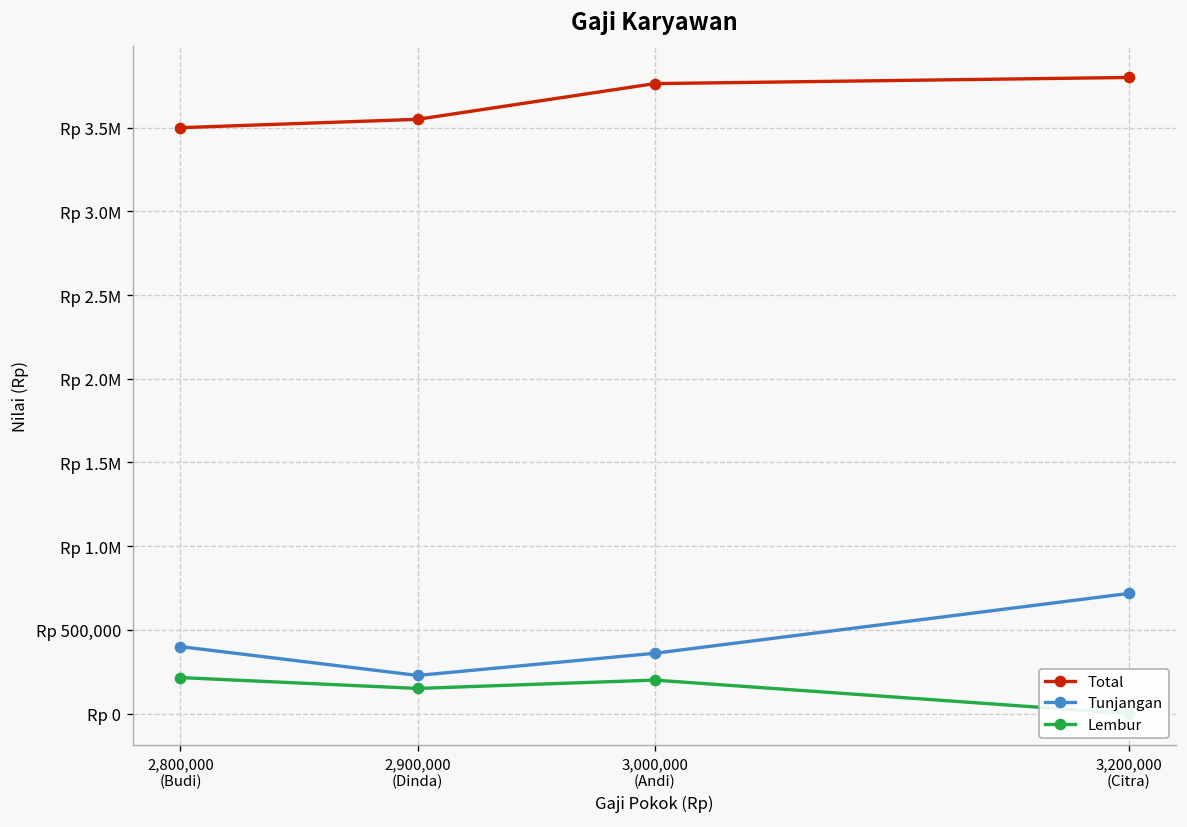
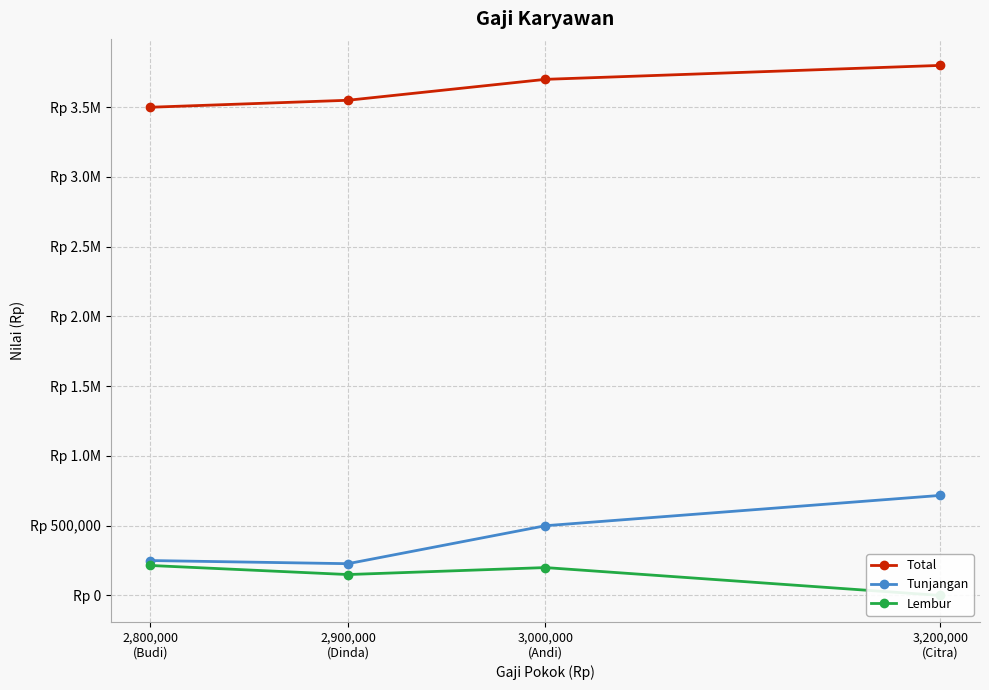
Tunjangan, 2,800,000 (Budi): Rp 400,000 -> Rp 250,000
Total, 3,000,000 (Andi): Rp 3,760,000 -> Rp 3,700,000
Tunjangan, 3,000,000 (Andi): Rp 360,000 -> Rp 500,000
